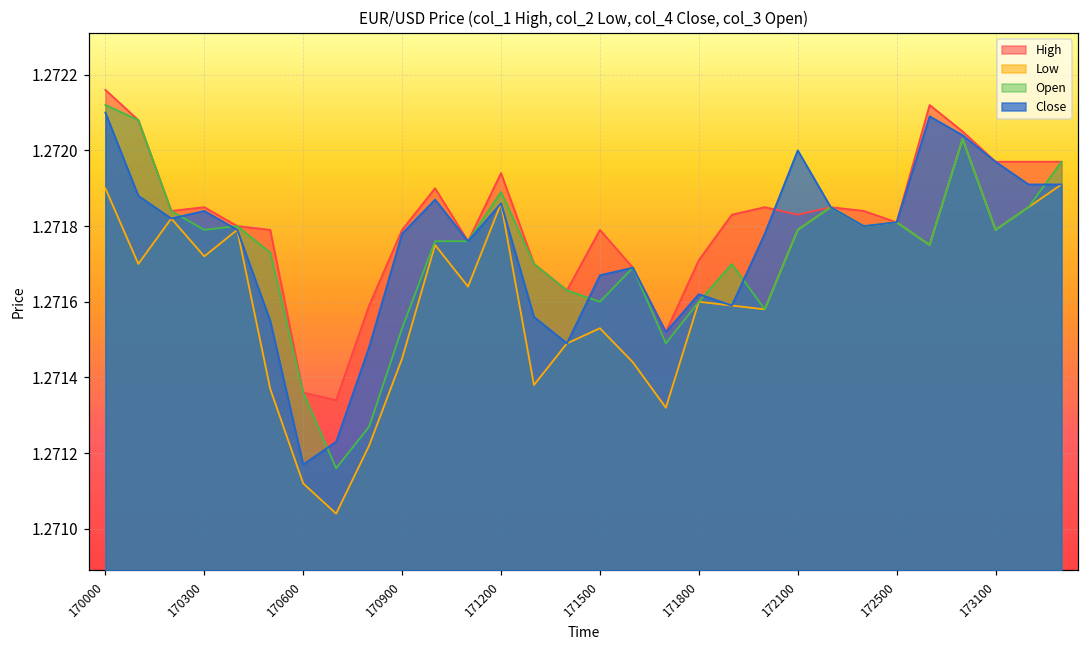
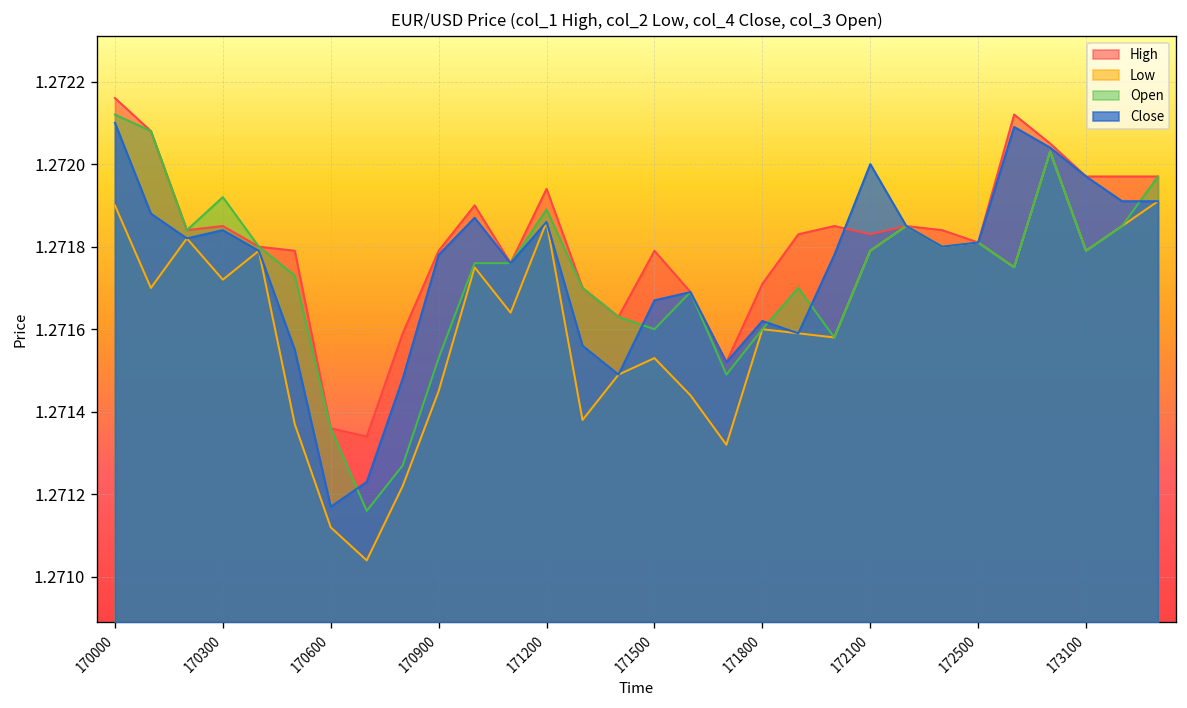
Open, 170300: 1.27179 -> 1.27192
